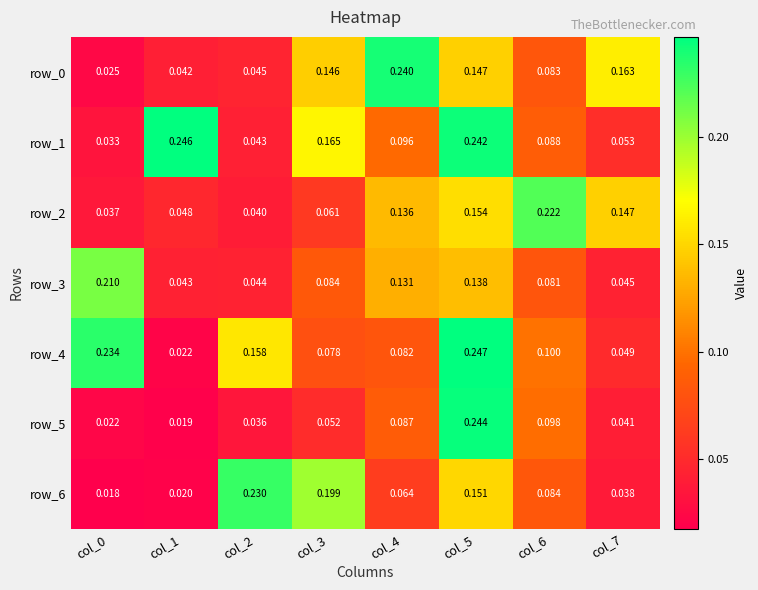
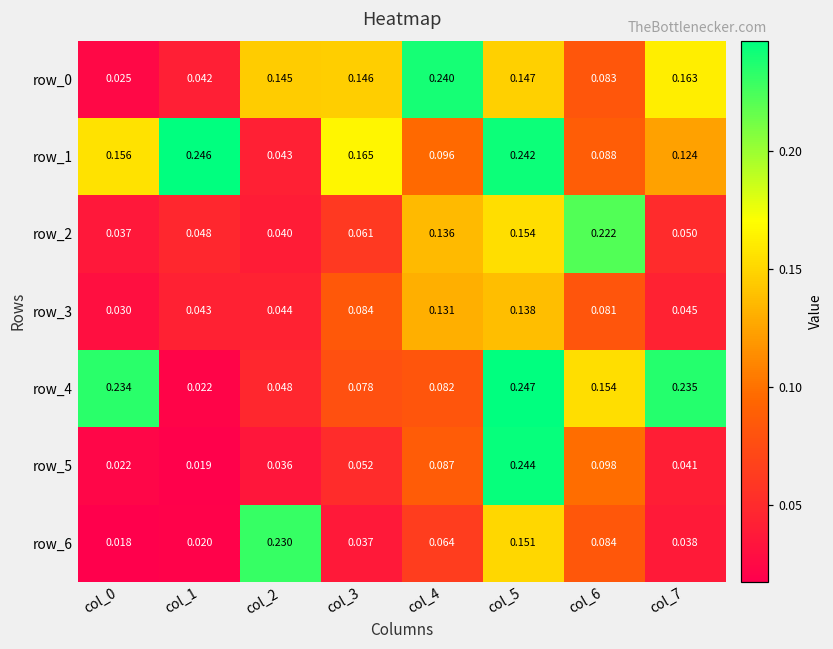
row_0, col_2: 0.045 -> 0.145
row_1, col_0: 0.033 -> 0.156
row_1, col_7: 0.053 -> 0.124
row_2, col_7: 0.147 -> 0.050
row_3, col_0: 0.210 -> 0.030
row_4, col_2: 0.158 -> 0.048
row_4, col_6: 0.100 -> 0.154
row_4, col_7: 0.049 -> 0.235
row_6, col_3: 0.199 -> 0.037
